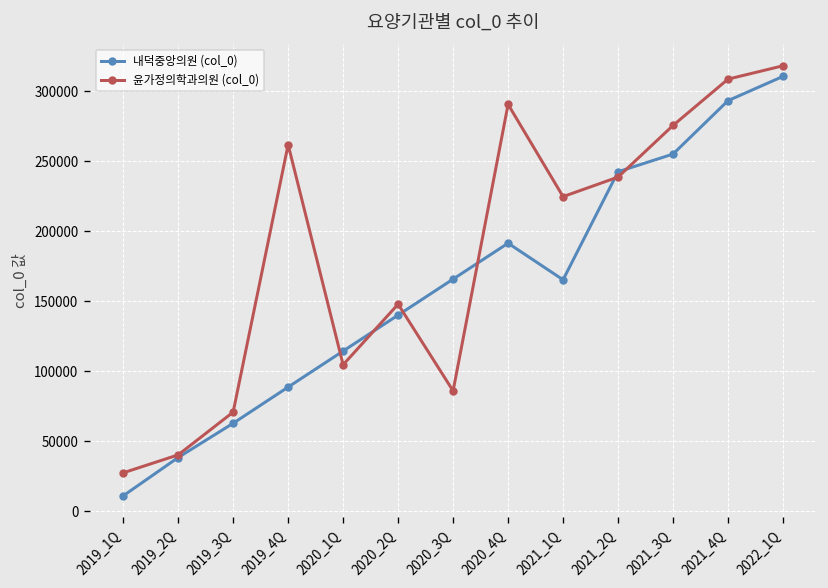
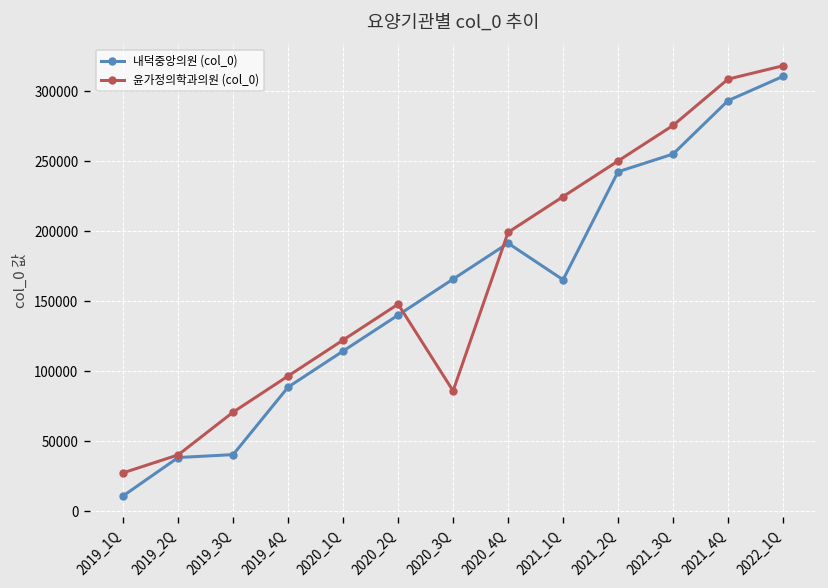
내덕중앙의원 (col_0), 2019_3Q: 63000 -> 40000
윤가정의학과의원 (col_0), 2019_4Q: 262000 -> 97000
윤가정의학과의원 (col_0), 2020_1Q: 105000 -> 122000
윤가정의학과의원 (col_0), 2020_4Q: 291000 -> 199000
윤가정의학과의원 (col_0), 2021_2Q: 239000 -> 250000
